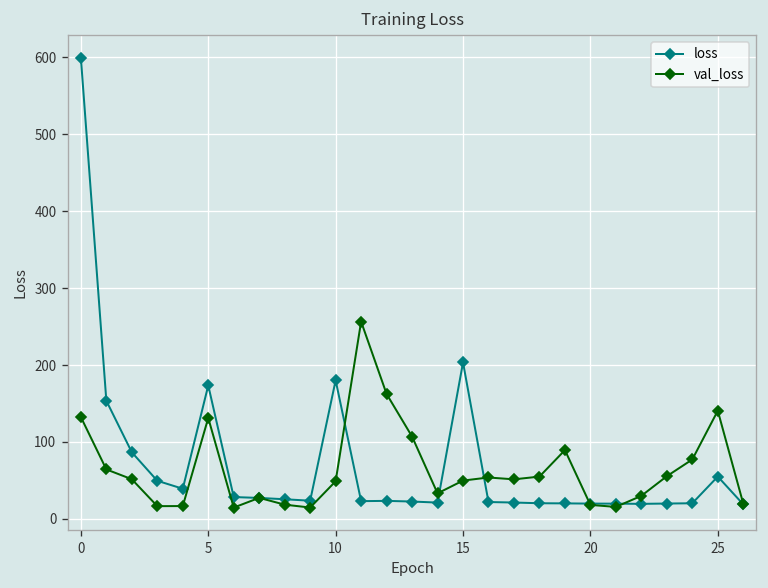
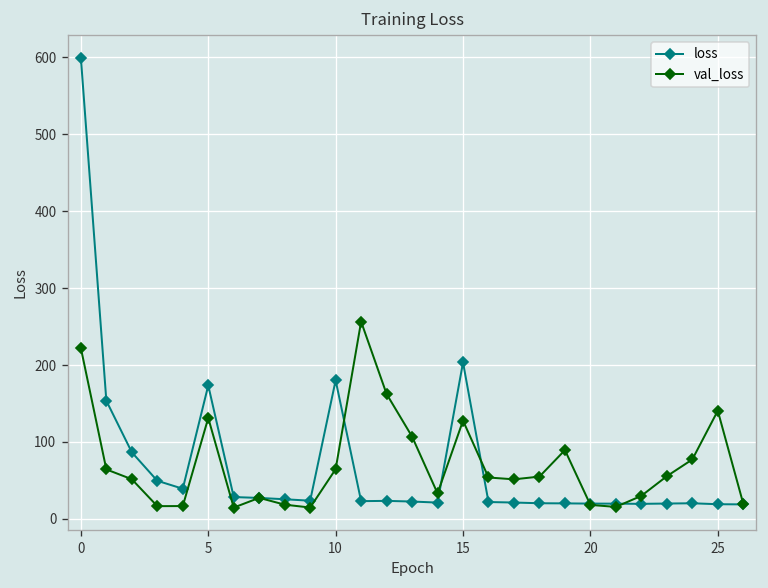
val_loss, 0: 130 -> 220
val_loss, 10: 50 -> 60
val_loss, 15: 50 -> 130
loss, 25: 60 -> 20
